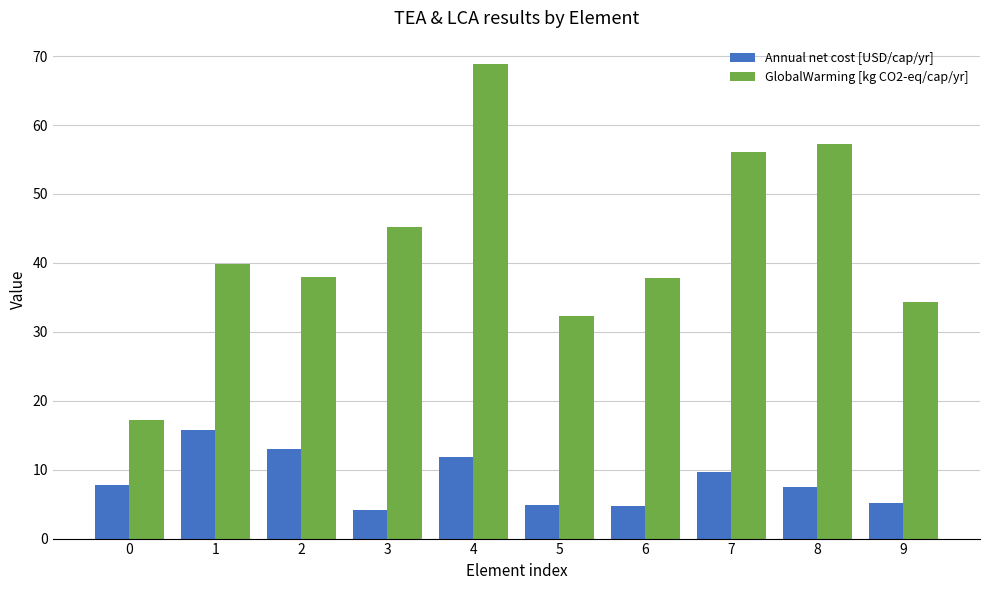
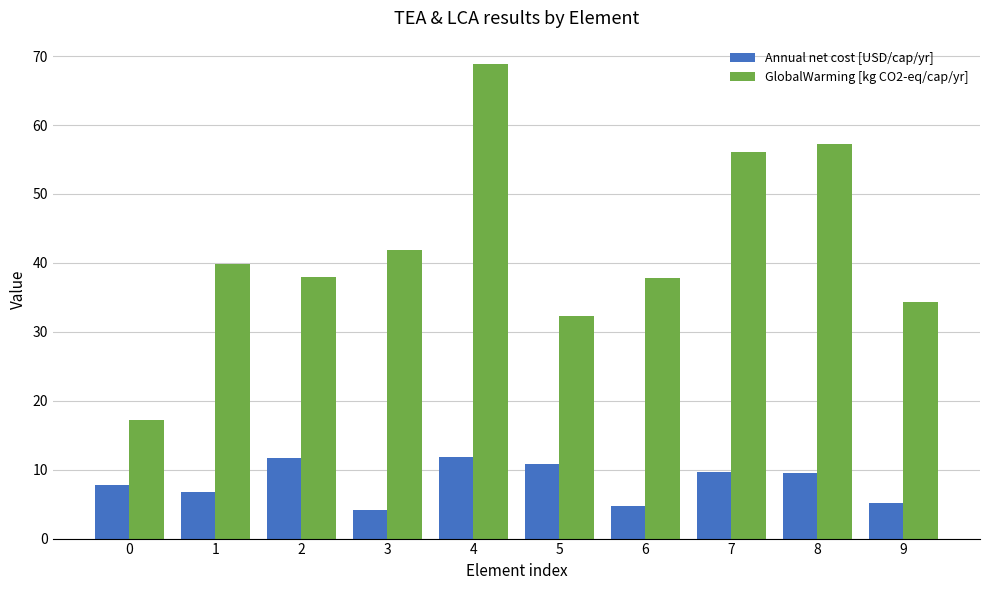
Annual net cost [USD/cap/yr], 1: 16 -> 7
Annual net cost [USD/cap/yr], 2: 13 -> 12
GlobalWarming [kg CO2-eq/cap/yr], 3: 45 -> 42
Annual net cost [USD/cap/yr], 5: 5 -> 11
Annual net cost [USD/cap/yr], 8: 7 -> 10
